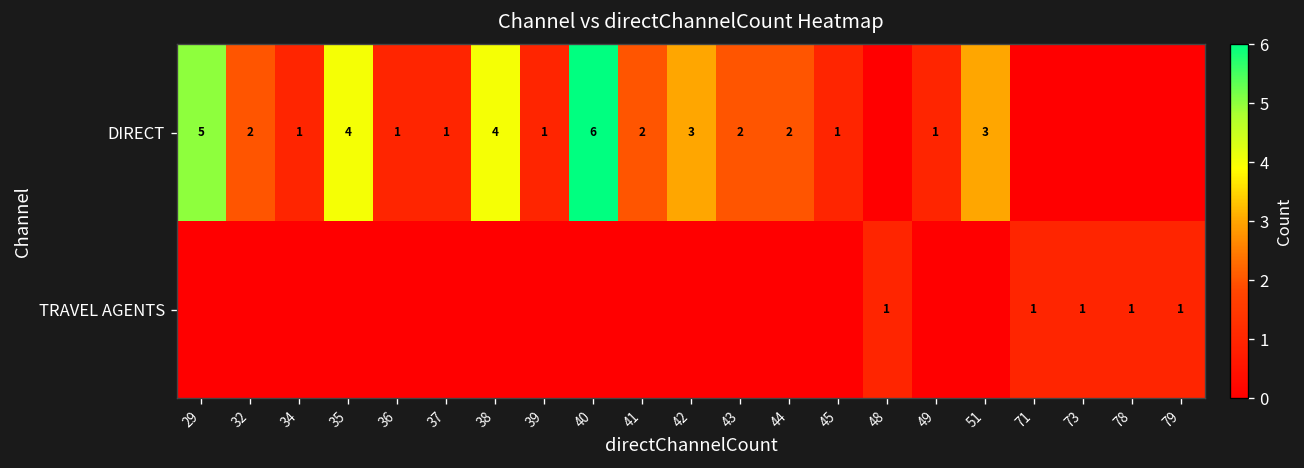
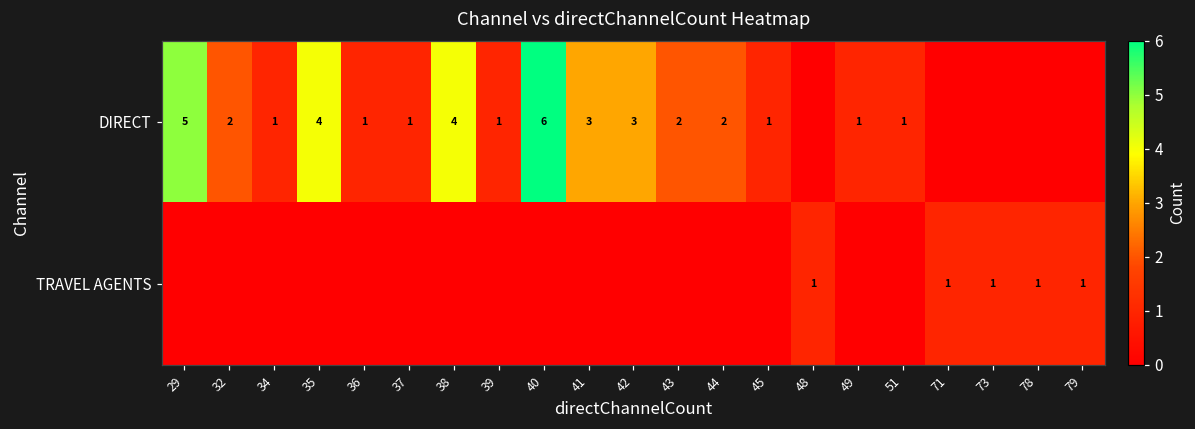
DIRECT, 41: 2 -> 3
DIRECT, 51: 3 -> 1
